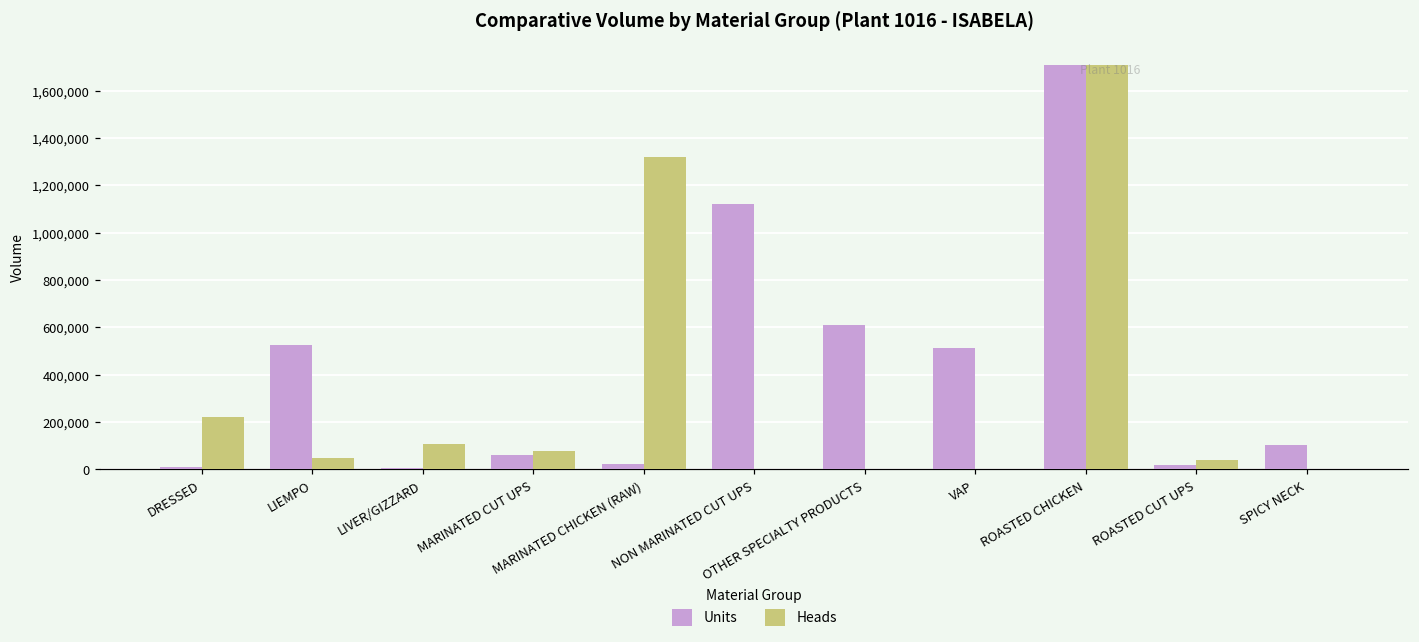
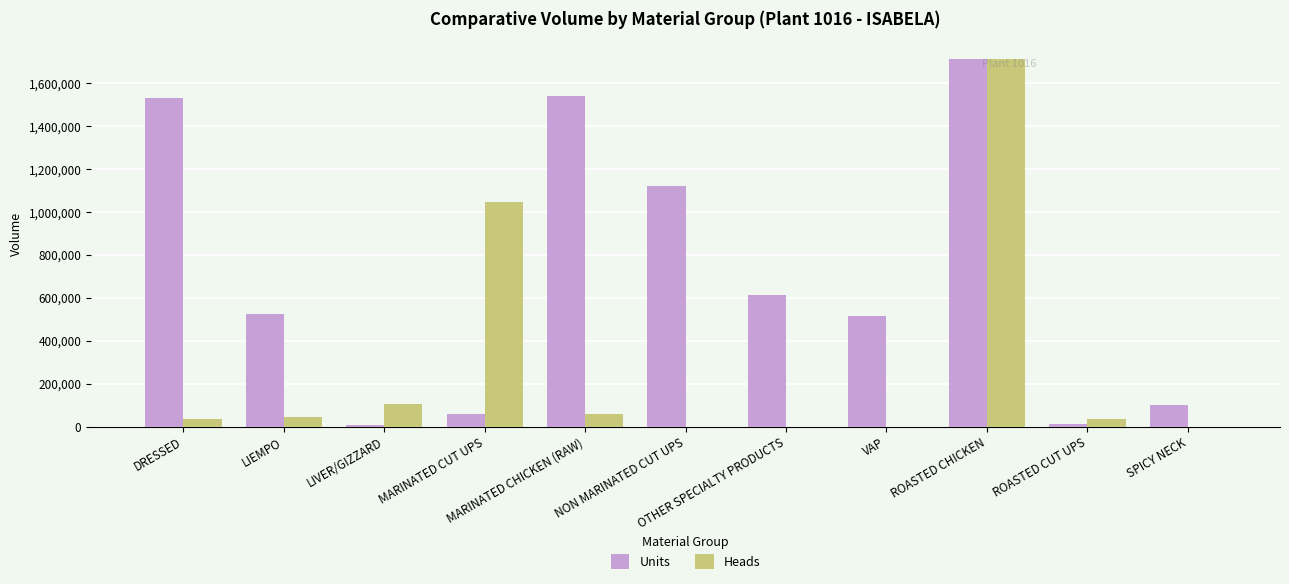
Units, DRESSED: 10,000 -> 1,530,000
Heads, DRESSED: 220,000 -> 30,000
Heads, MARINATED CUT UPS: 80,000 -> 1,050,000
Units, MARINATED CHICKEN (RAW): 20,000 -> 1,540,000
Heads, MARINATED CHICKEN (RAW): 1,320,000 -> 60,000
